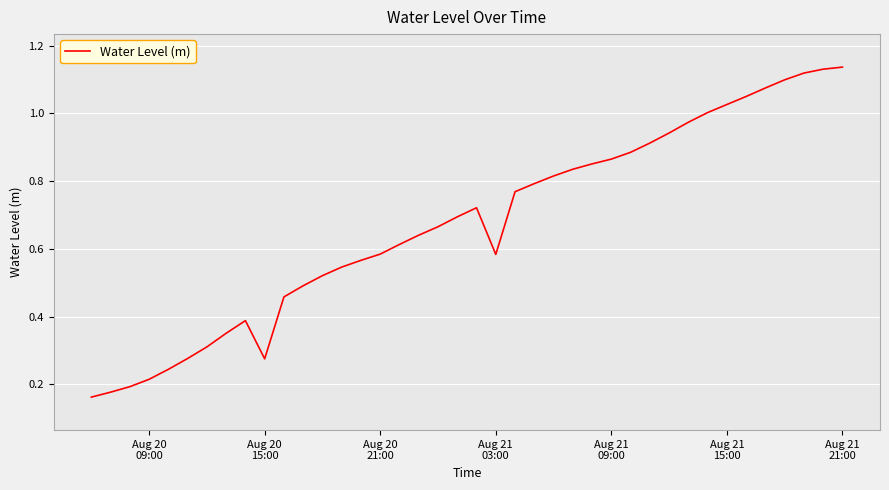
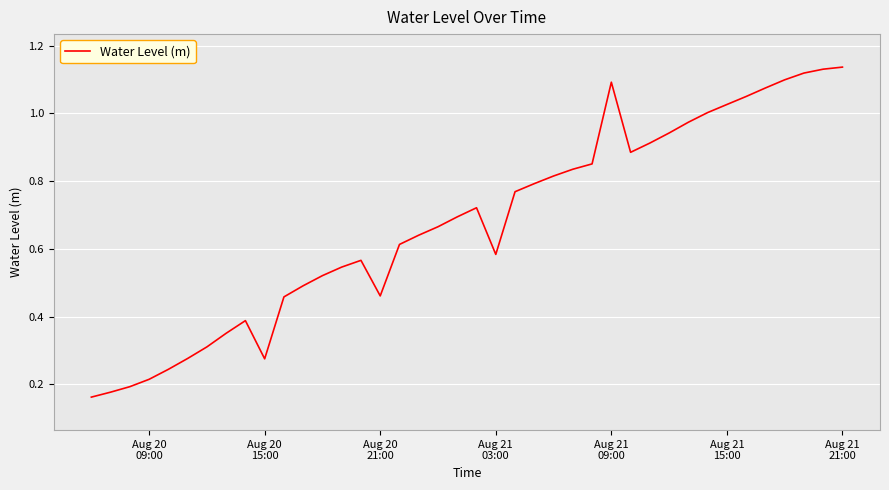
Aug 20 21:00: 0.58 -> 0.46
Aug 21 09:00: 0.86 -> 1.09
